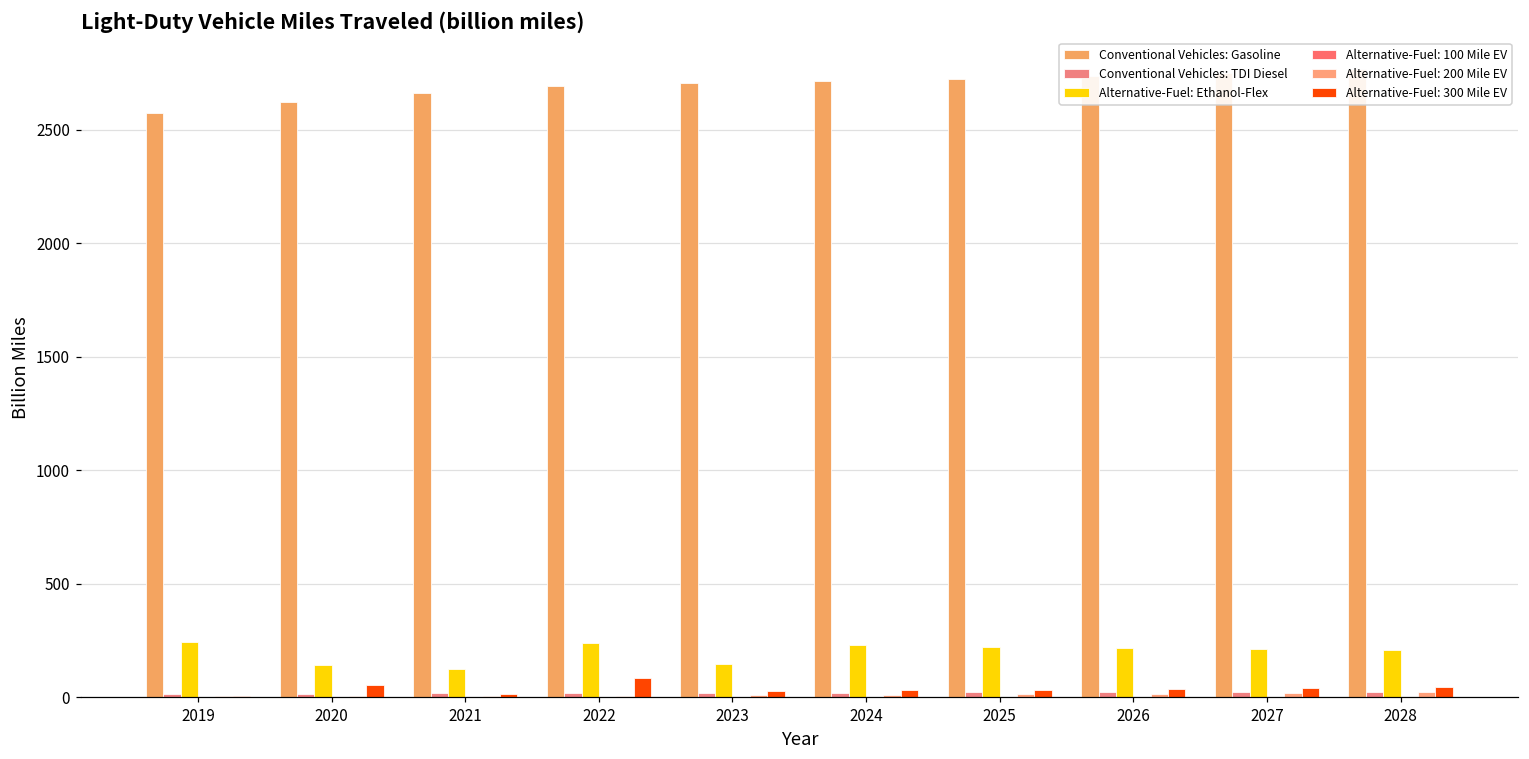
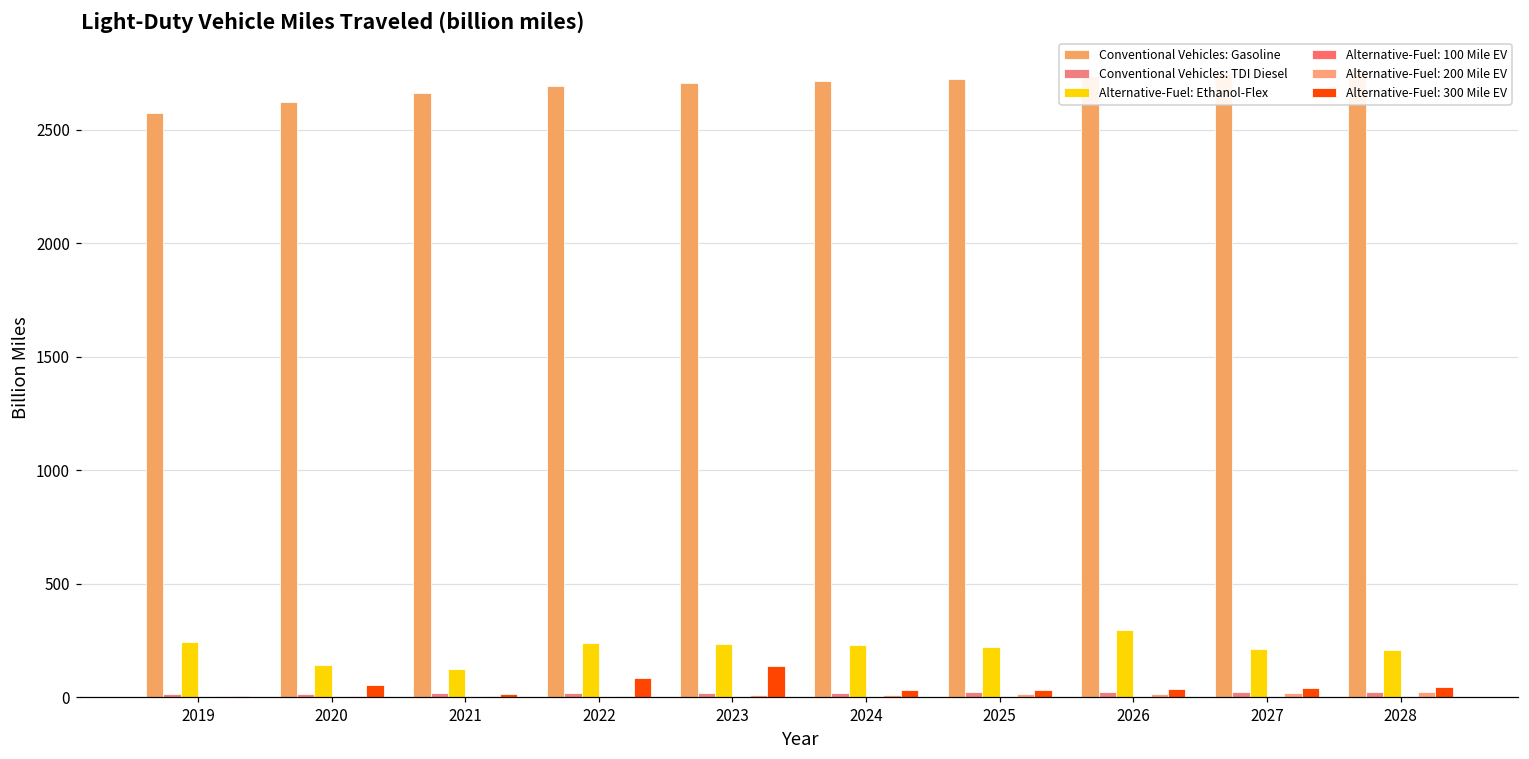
Alternative-Fuel: Ethanol-Flex, 2023: 150 -> 240
Alternative-Fuel: 300 Mile EV, 2023: 20 -> 140
Alternative-Fuel: Ethanol-Flex, 2026: 220 -> 300
